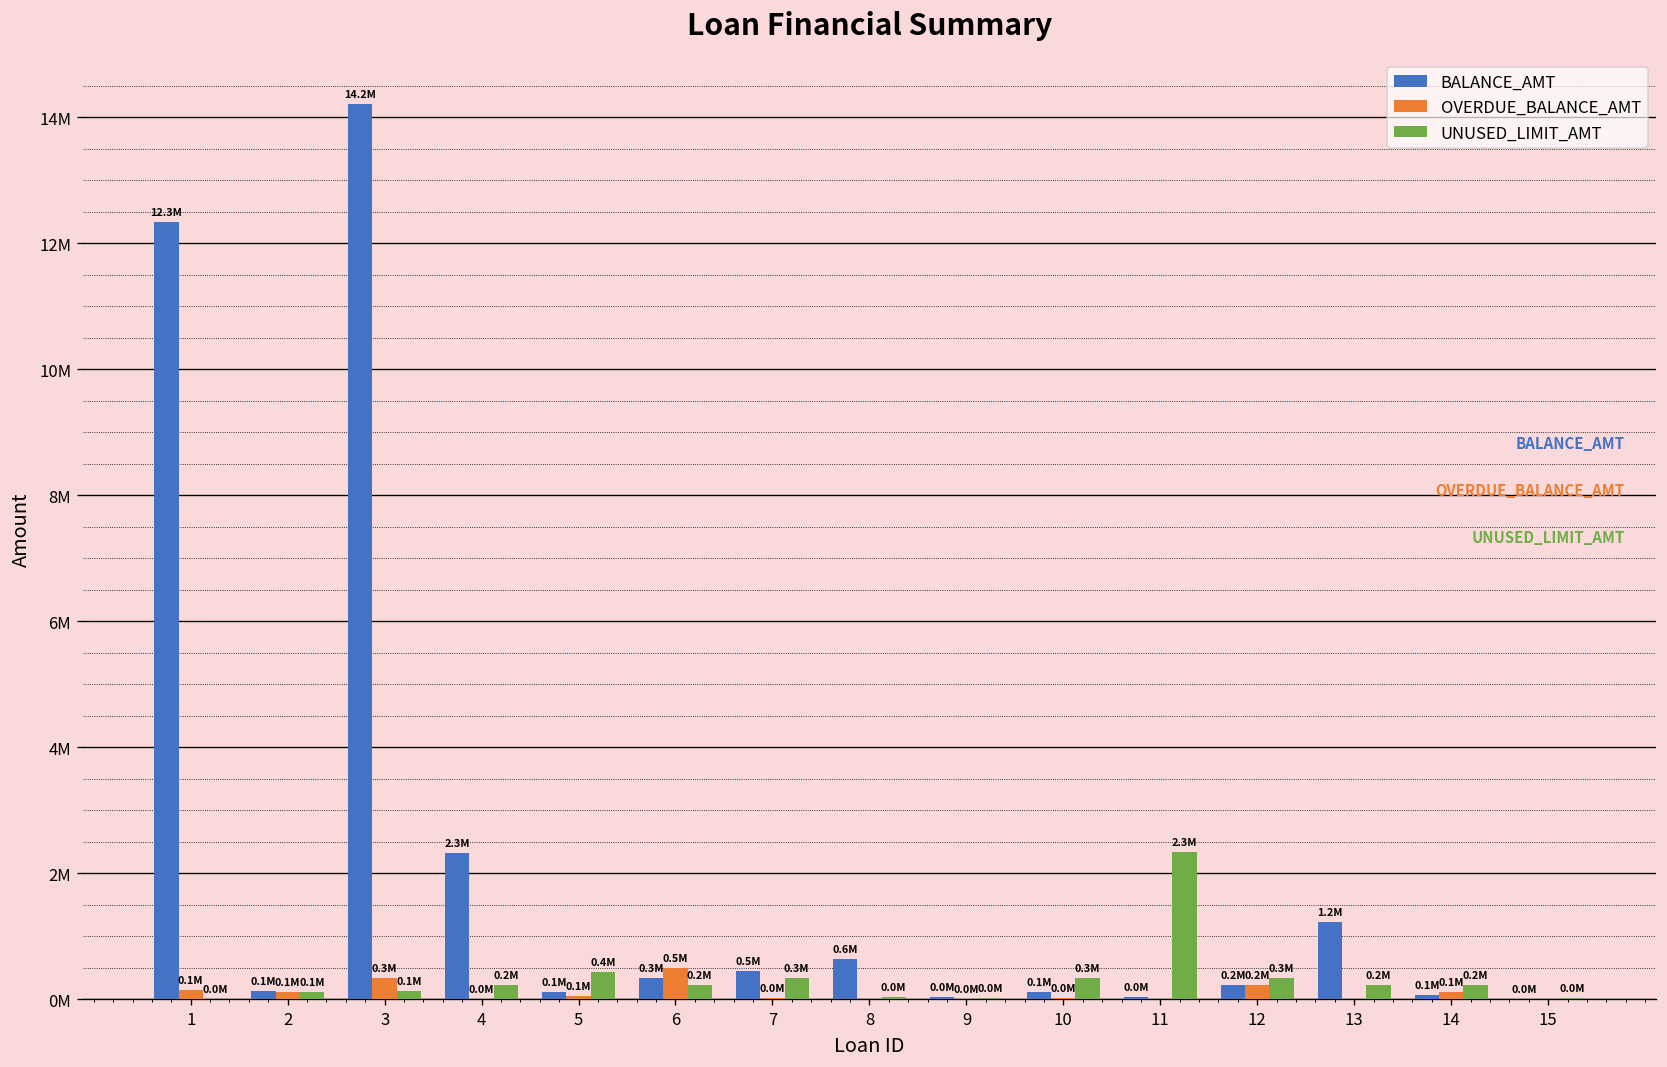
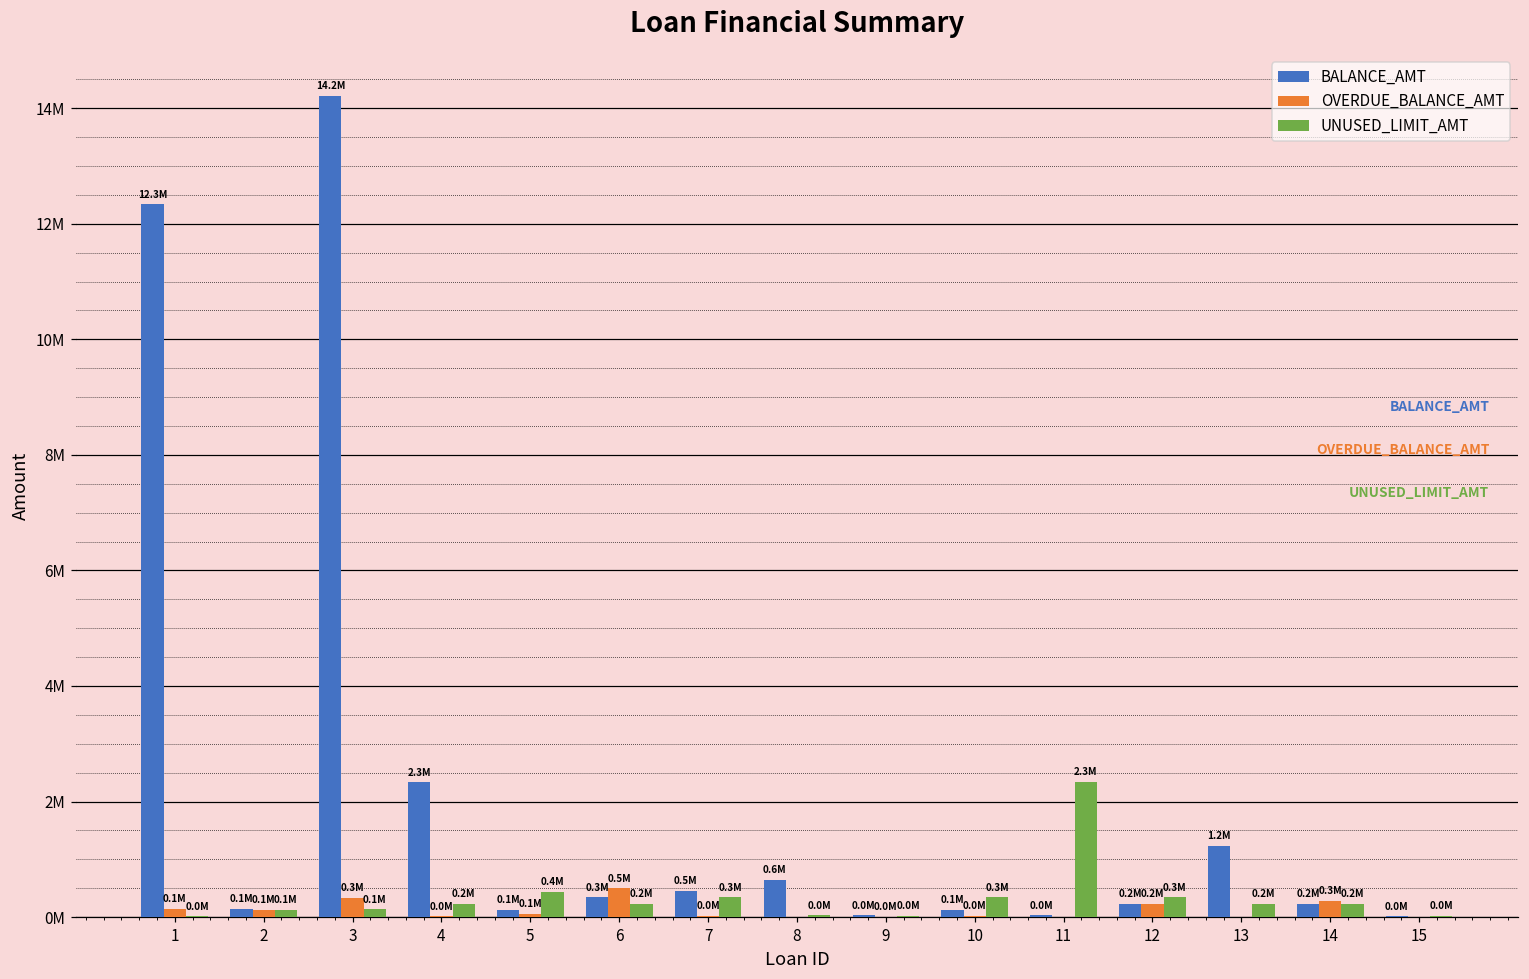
BALANCE_AMT, 14: 0.1M -> 0.2M
OVERDUE_BALANCE_AMT, 14: 0.1M -> 0.3M
